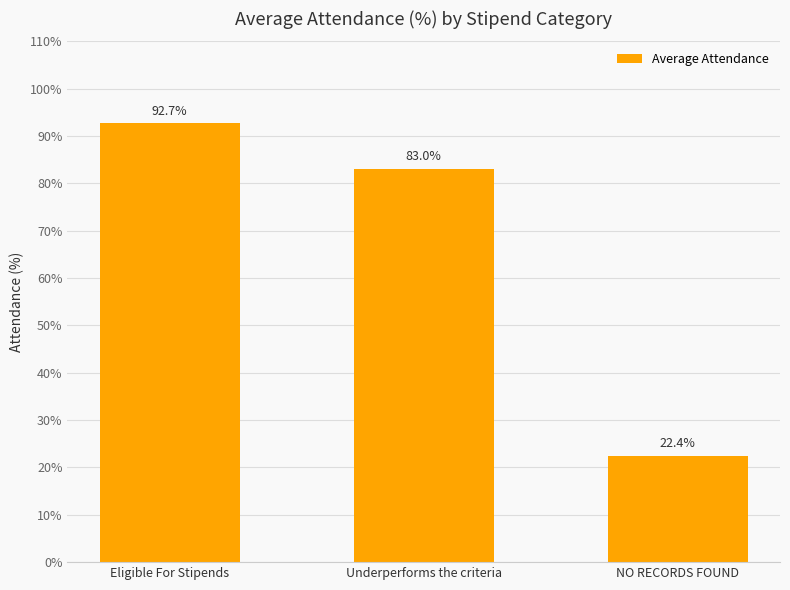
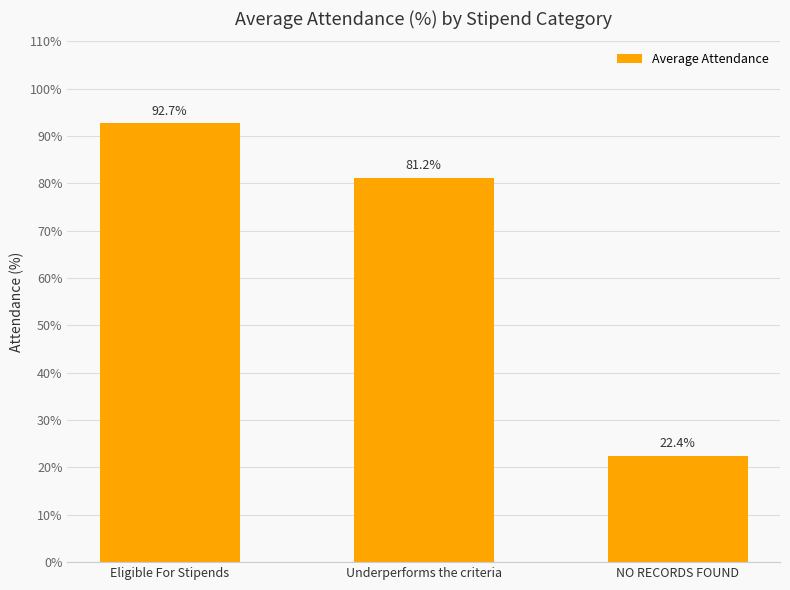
Underperforms the criteria: 83.0% -> 81.2%
